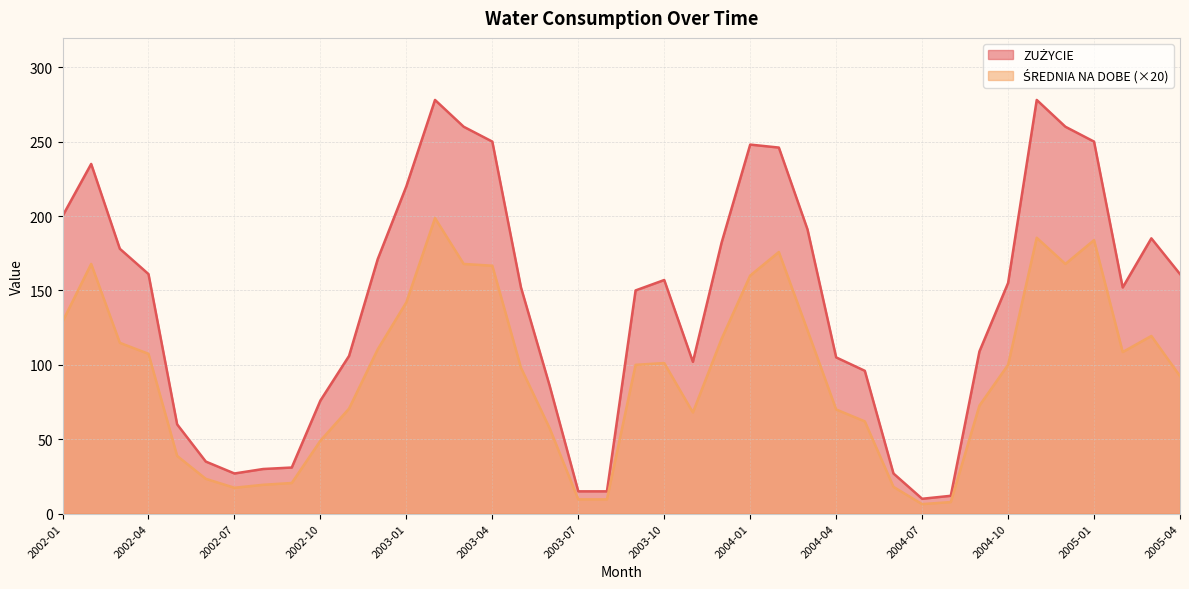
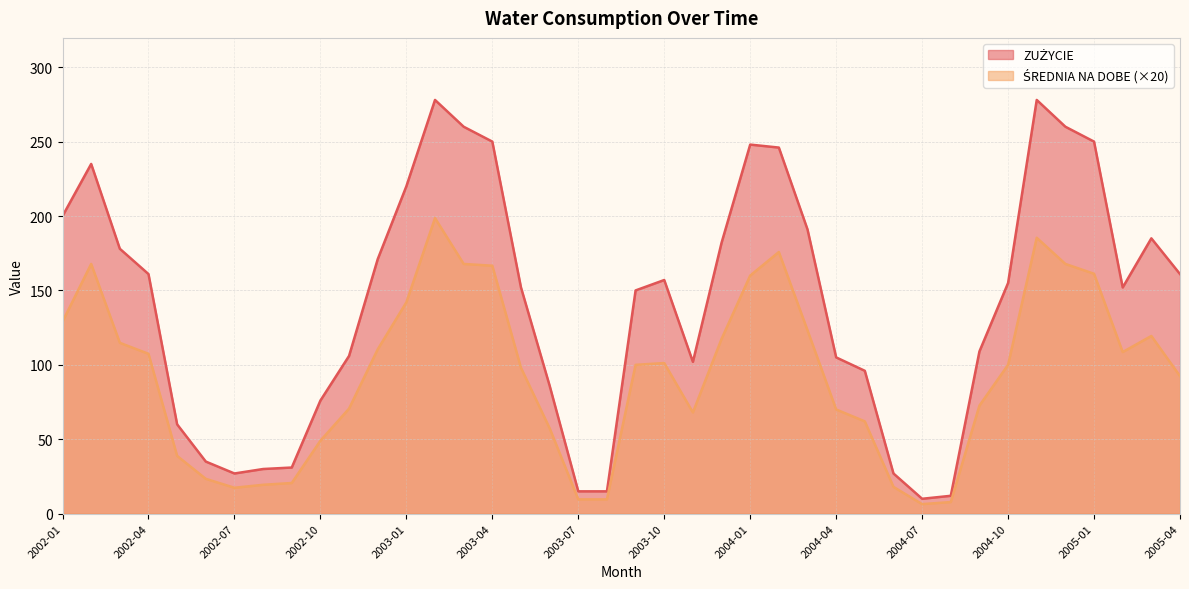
ŚREDNIA NA DOBE (×20), 2005-01: 184 -> 161
